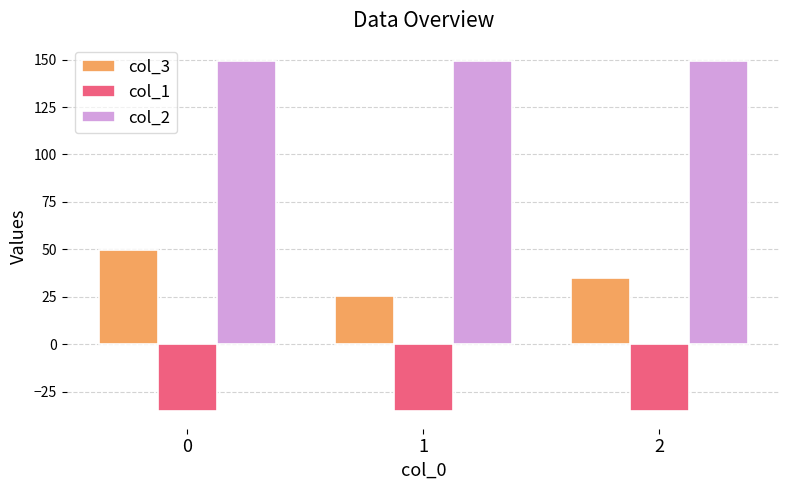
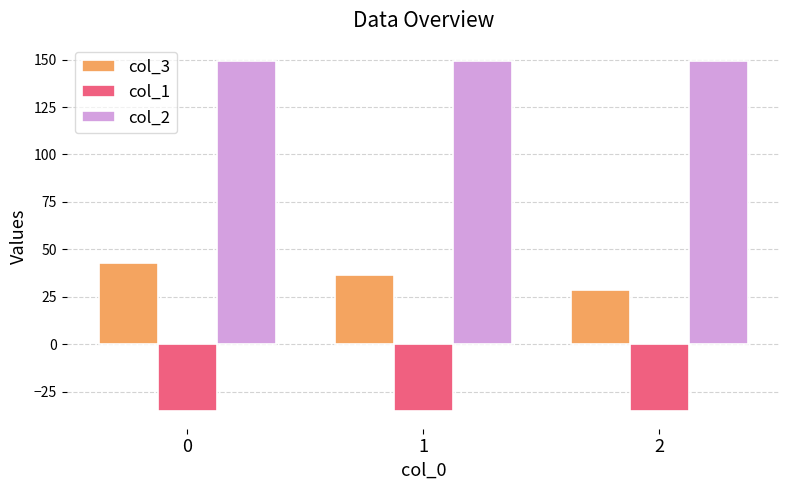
col_3, 0: 50 -> 43
col_3, 1: 25 -> 36
col_3, 2: 35 -> 28
